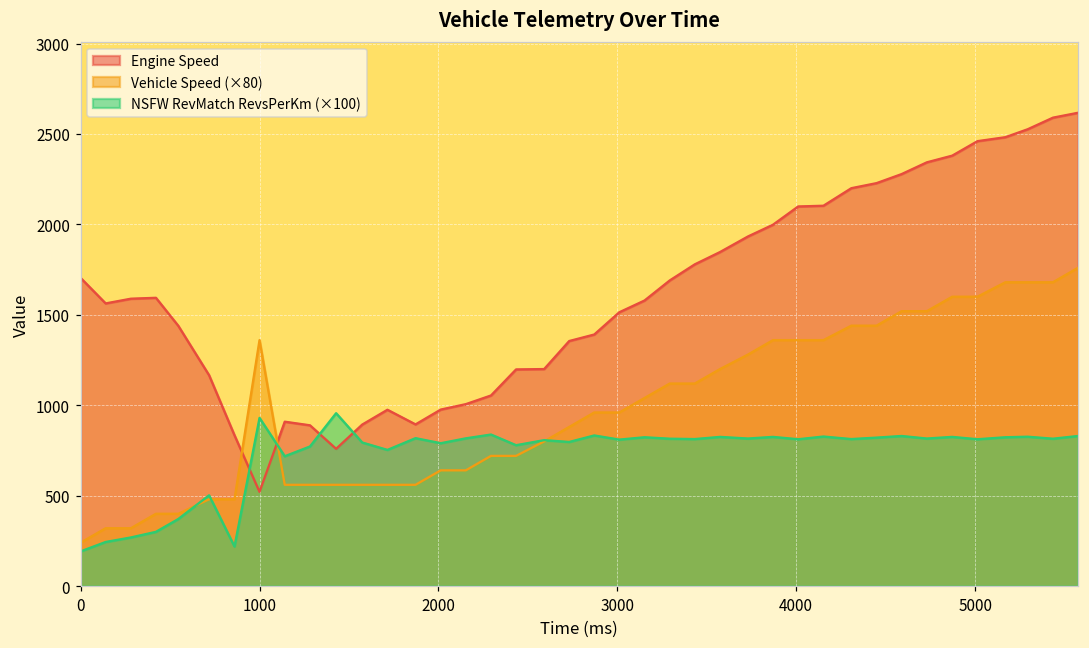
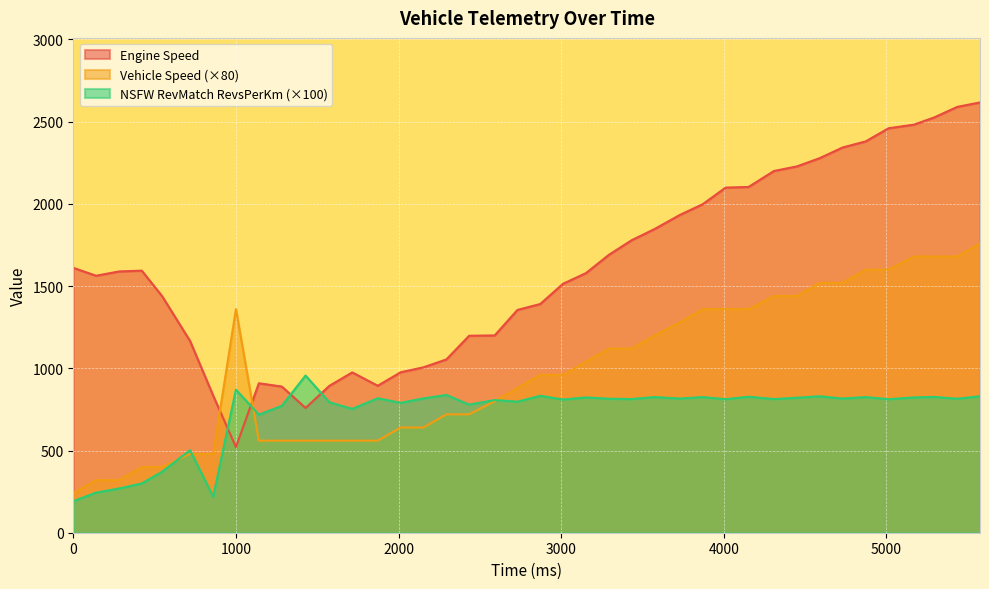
Engine Speed, 0: 1700 -> 1610
NSFW RevMatch RevsPerKm (×100), 1000: 930 -> 870
